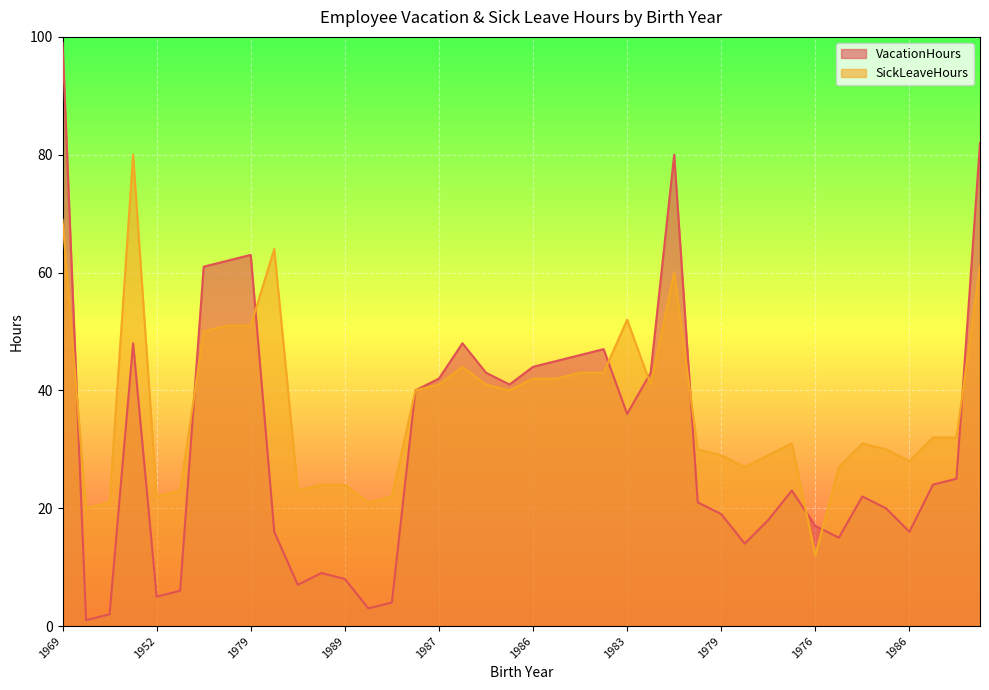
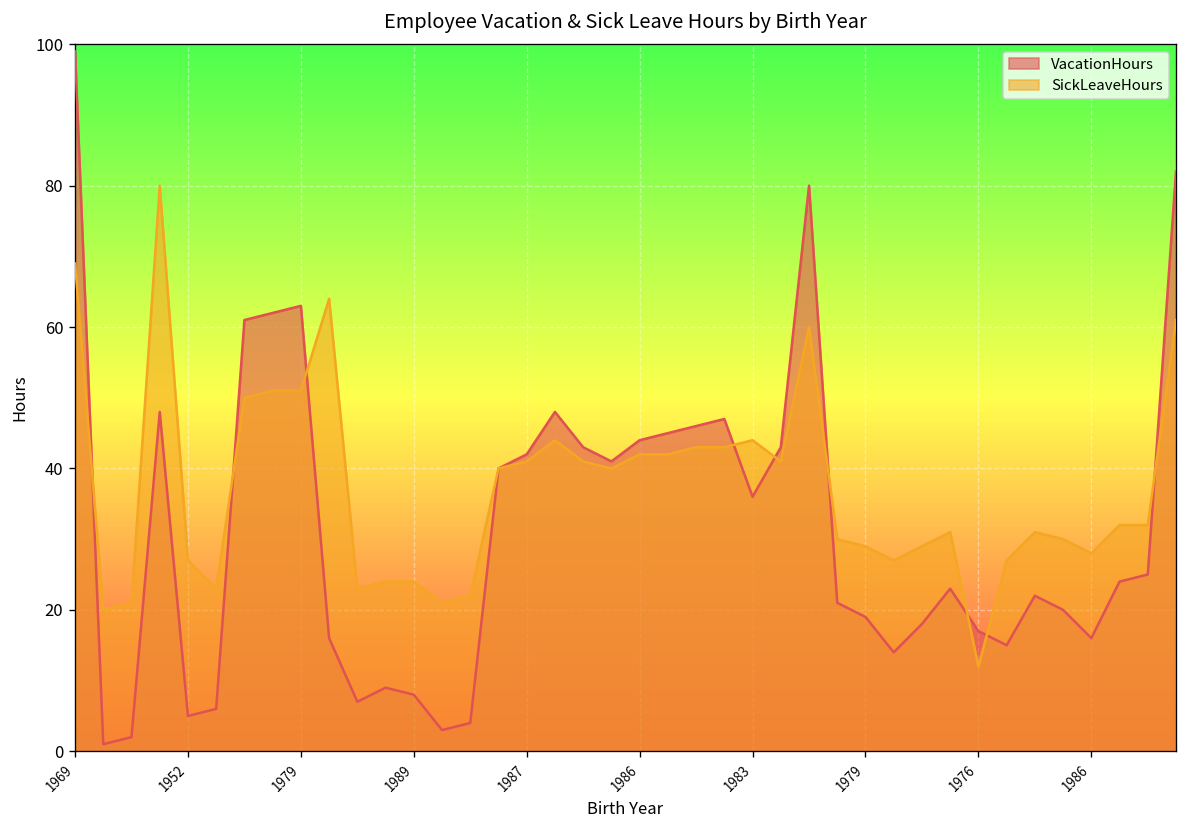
SickLeaveHours, 1952: 22 -> 27
SickLeaveHours, 1983: 52 -> 44
